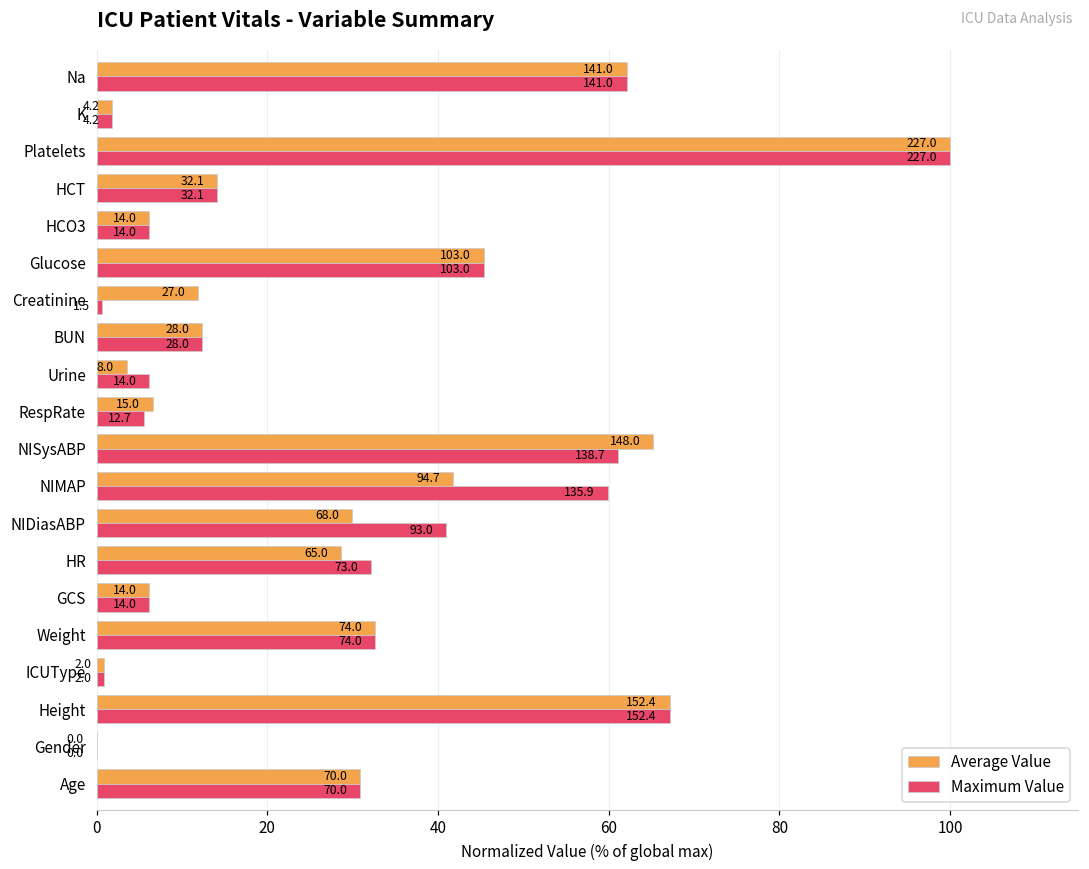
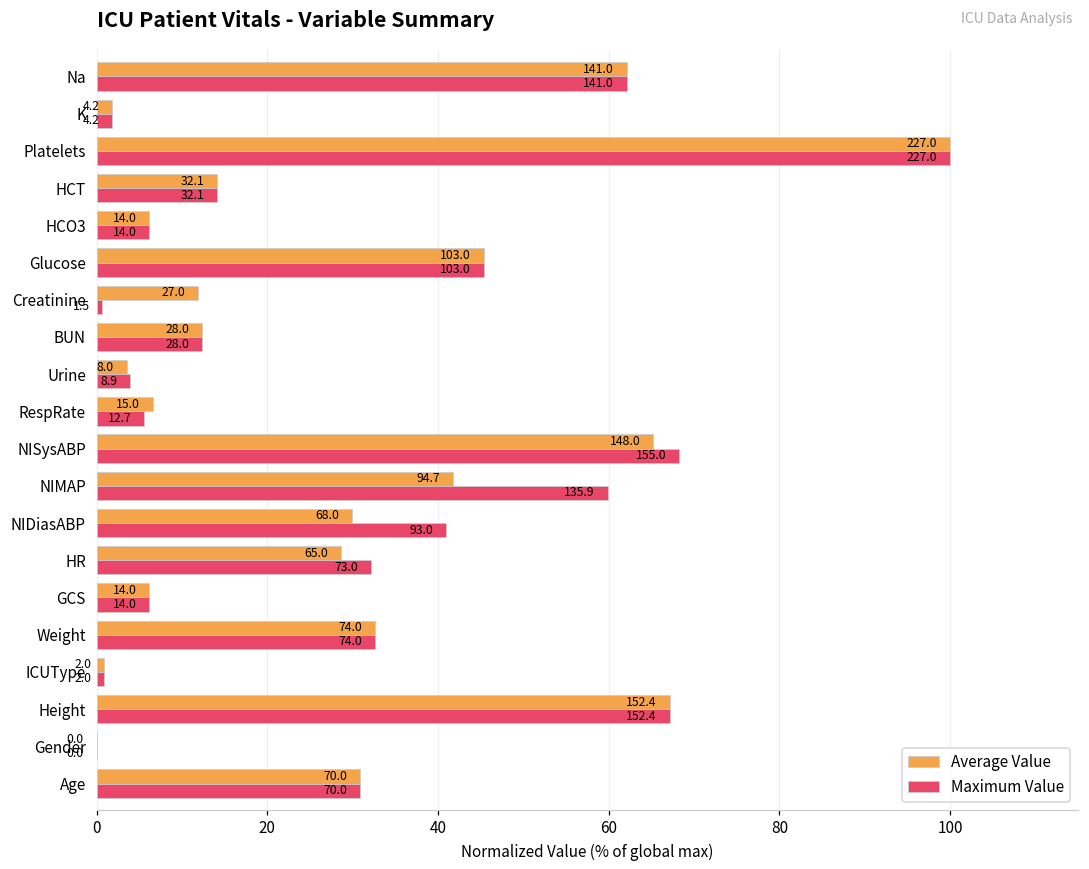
Maximum Value, Urine: 14.0 -> 8.9
Maximum Value, NISysABP: 138.7 -> 155.0
